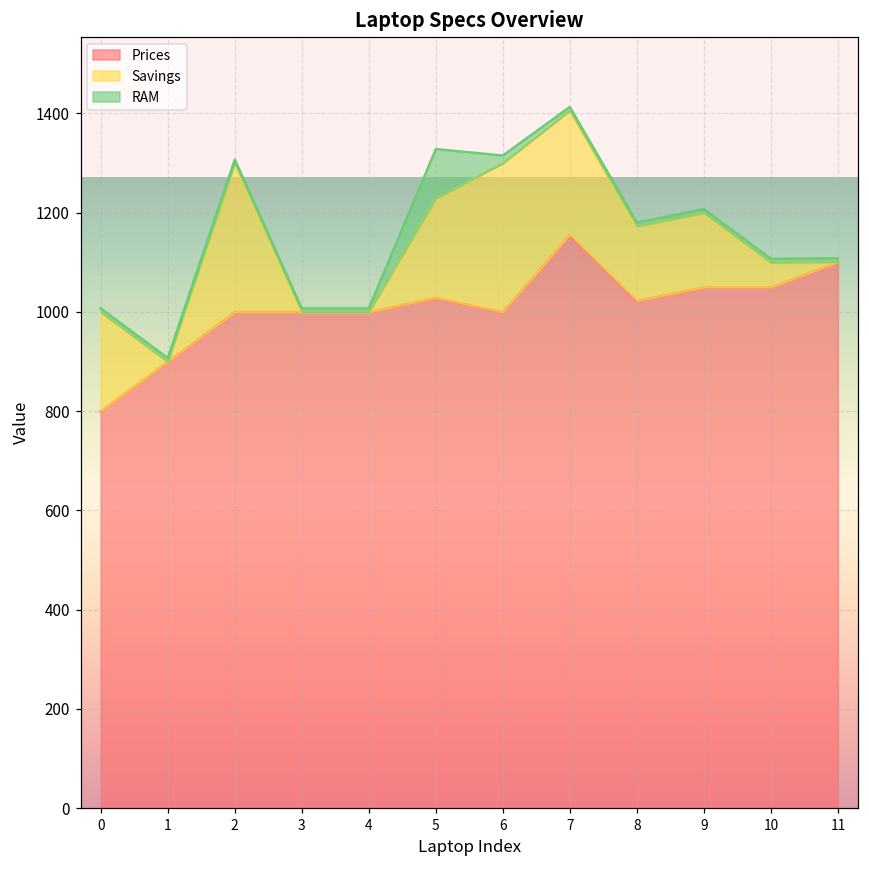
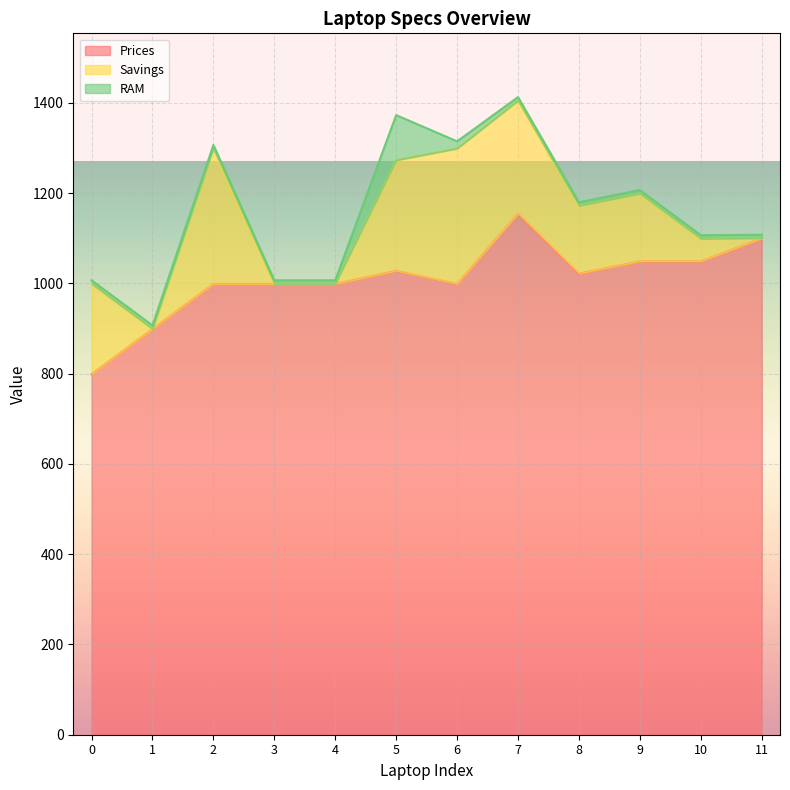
Savings, 5: 200 -> 250
